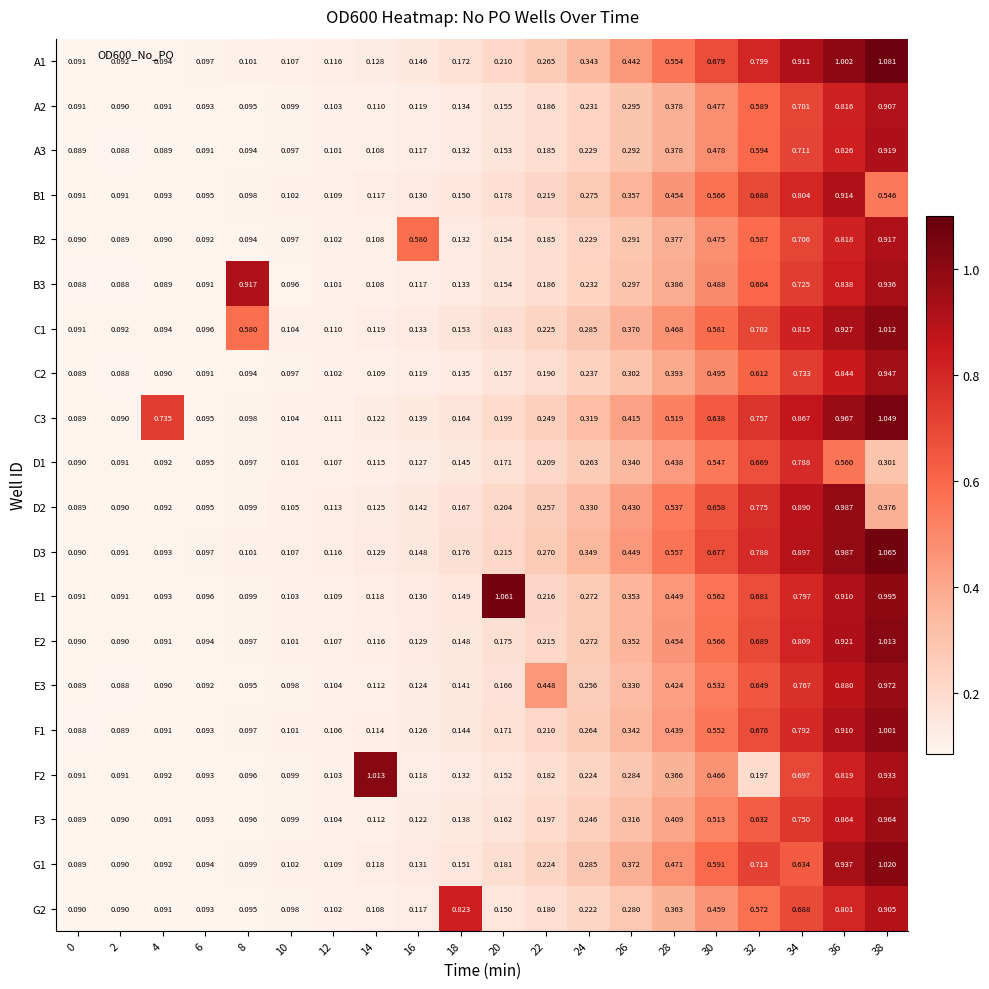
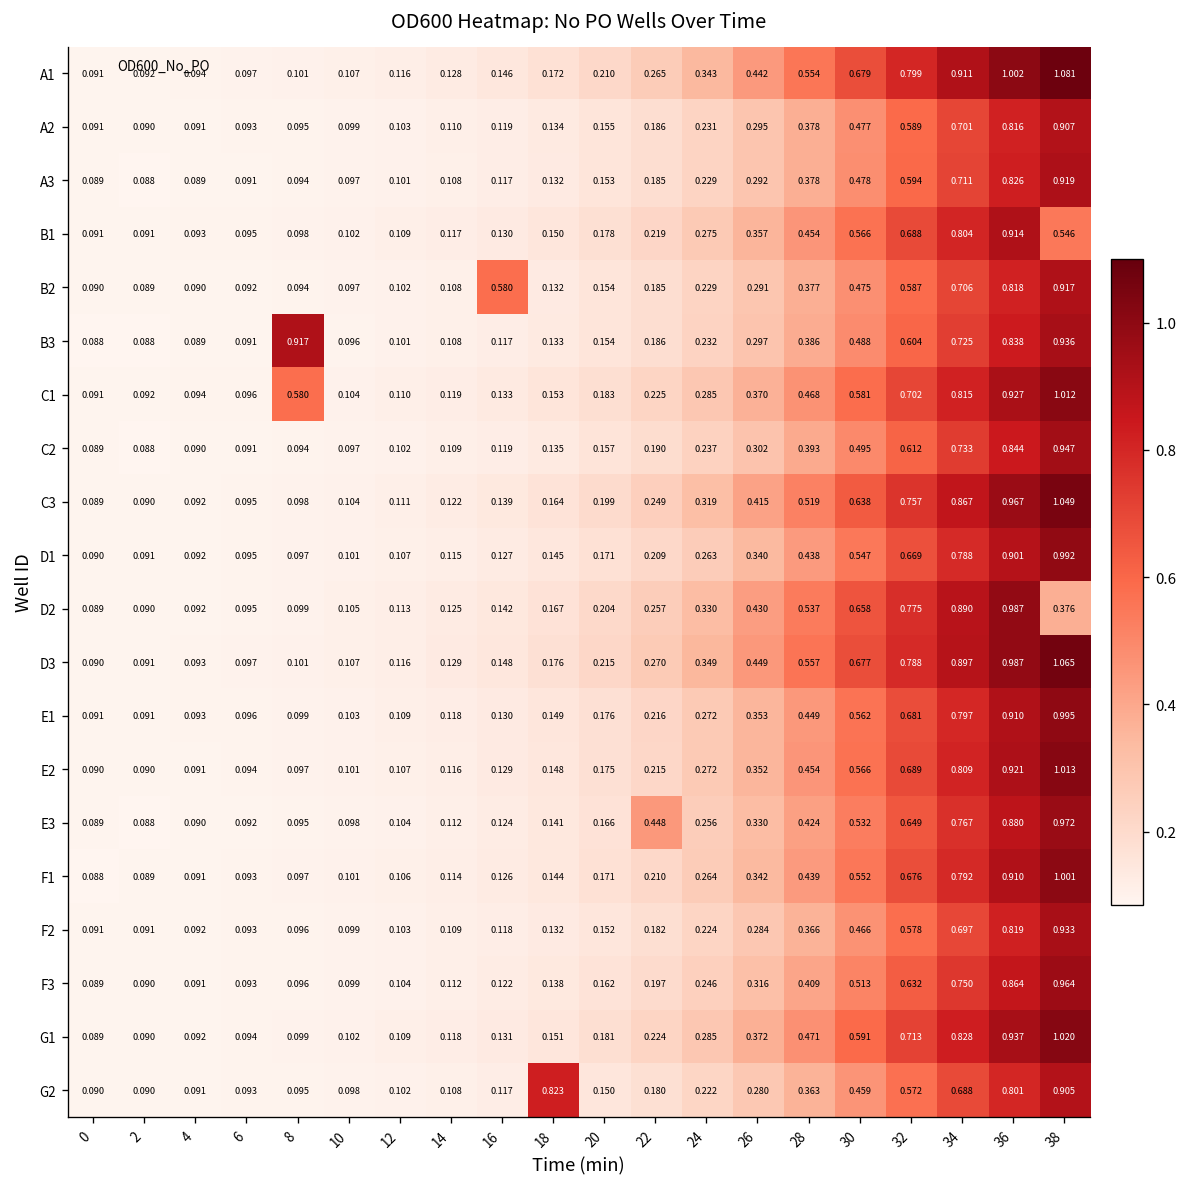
C3, 4: 0.735 -> 0.092
D1, 36: 0.560 -> 0.901
D1, 38: 0.301 -> 0.992
E1, 20: 1.061 -> 0.176
F2, 14: 1.013 -> 0.109
F2, 32: 0.197 -> 0.578
G1, 34: 0.634 -> 0.828
